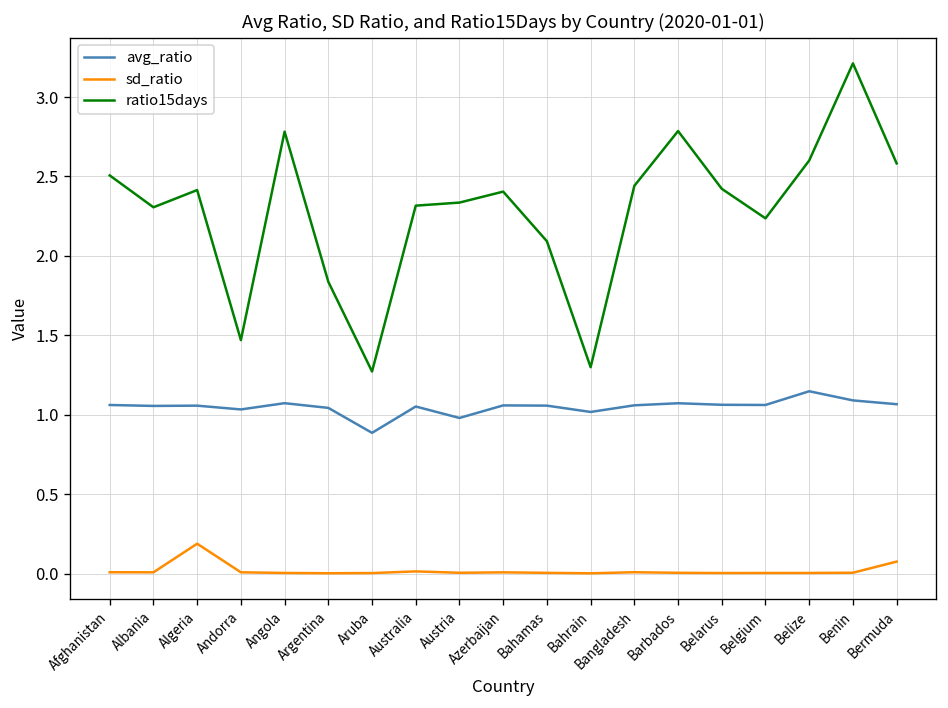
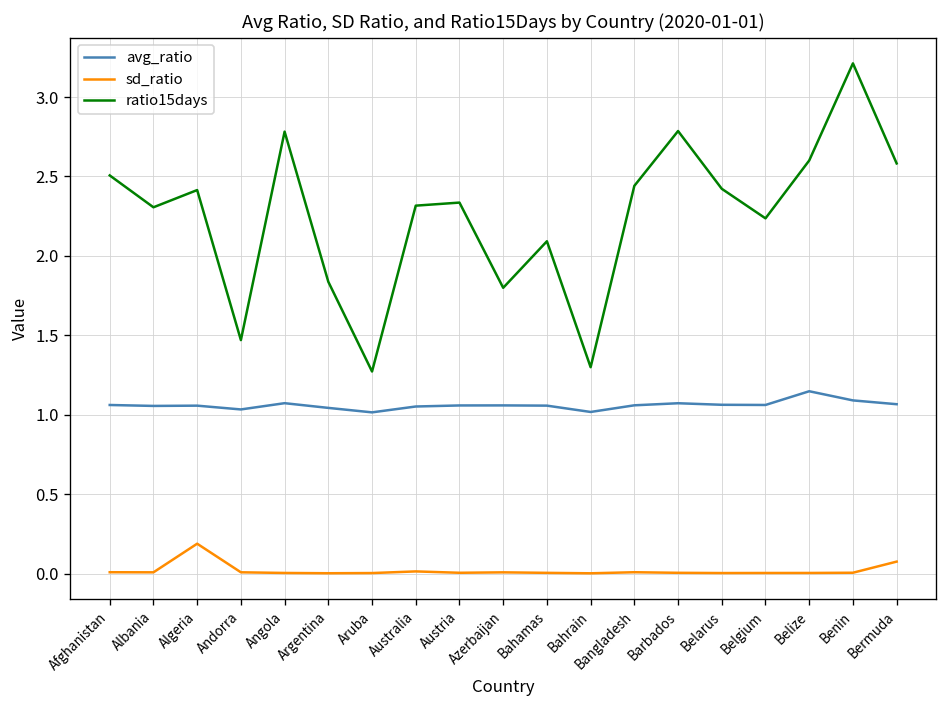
avg_ratio, Aruba: 0.89 -> 1.02
avg_ratio, Austria: 0.98 -> 1.06
ratio15days, Azerbaijan: 2.40 -> 1.80
